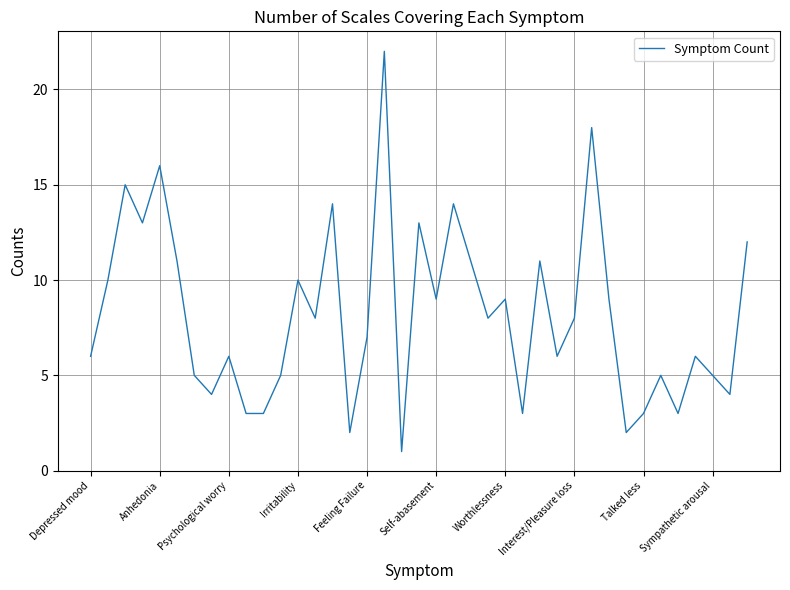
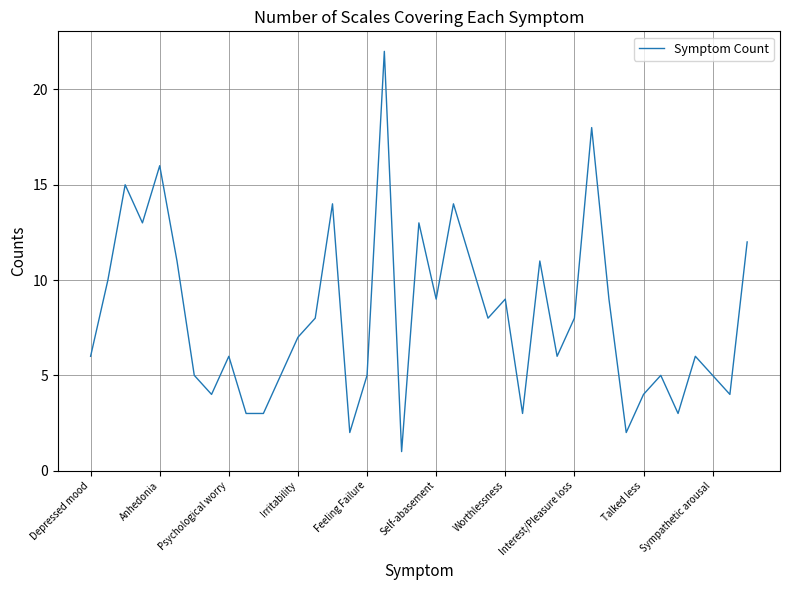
Irritability: 10 -> 7
Feeling Failure: 7 -> 5
Talked less: 3 -> 4
